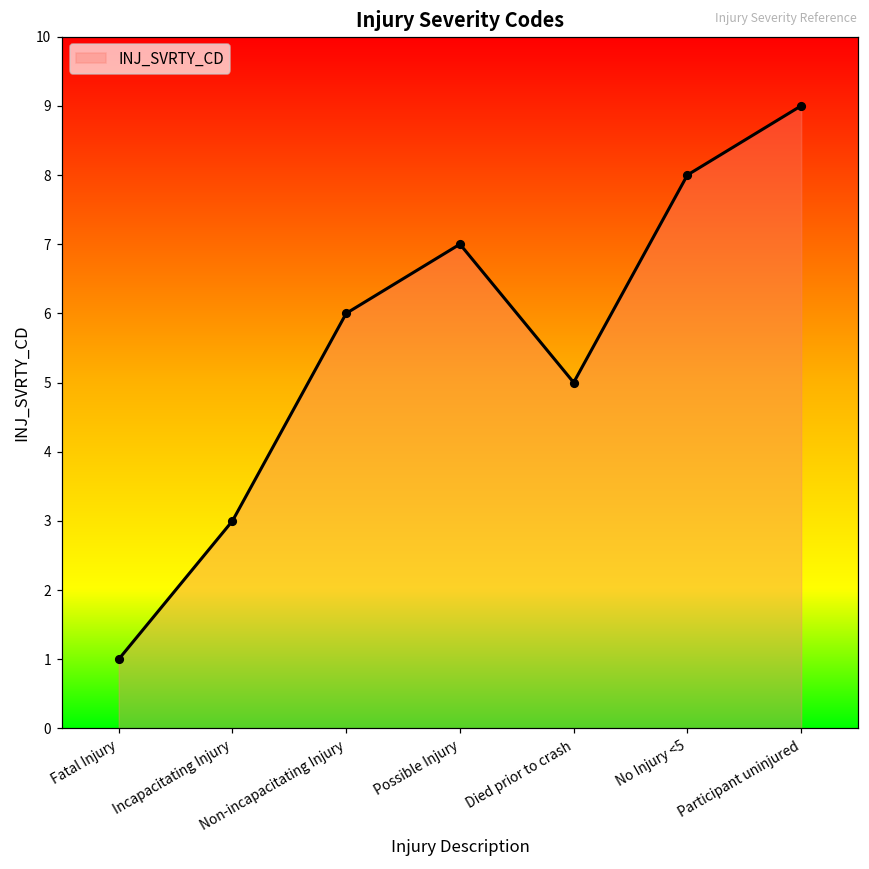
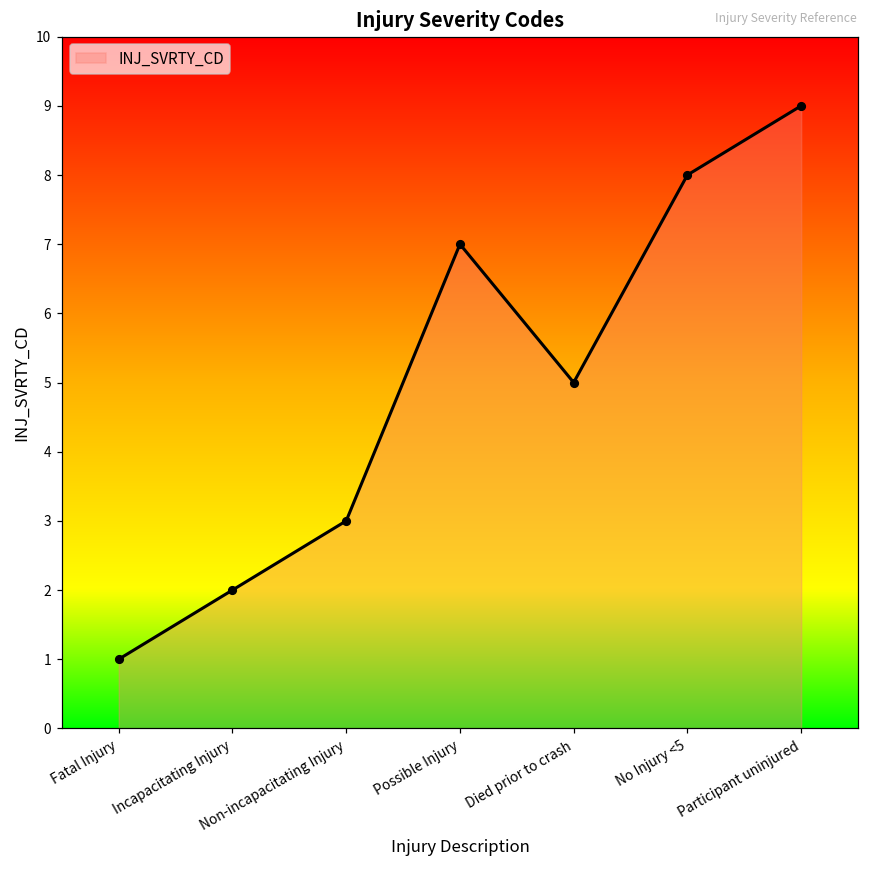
Incapacitating Injury: 3 -> 2
Non-incapacitating Injury: 6 -> 3
